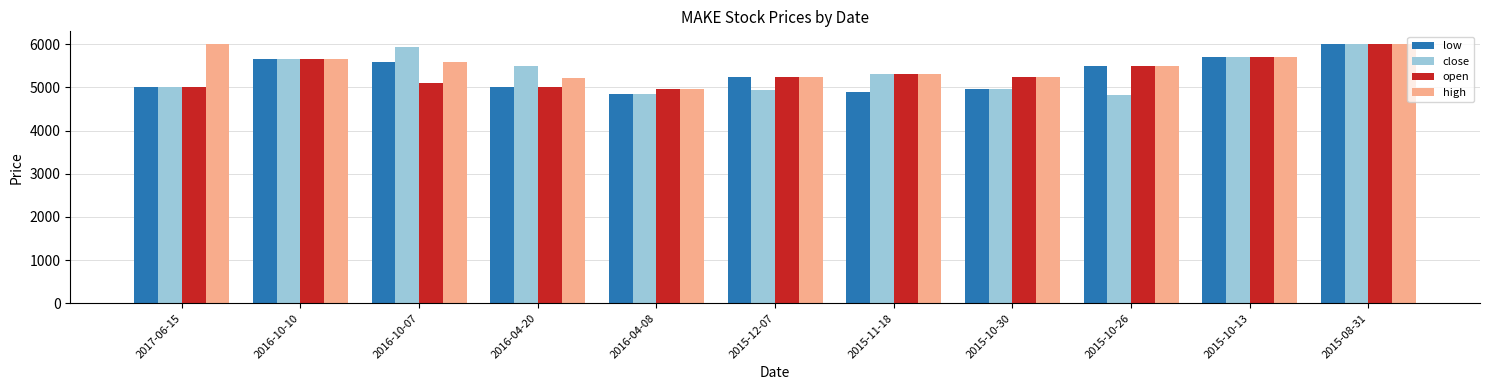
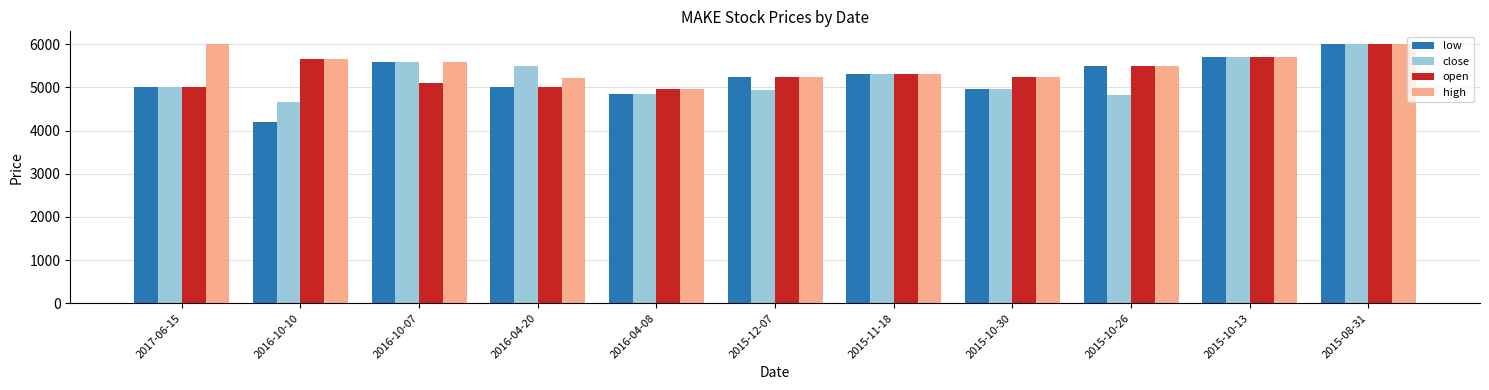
low, 2016-10-10: 5700 -> 4200
close, 2016-10-10: 5700 -> 4700
close, 2016-10-07: 5900 -> 5600
low, 2015-11-18: 4900 -> 5300
